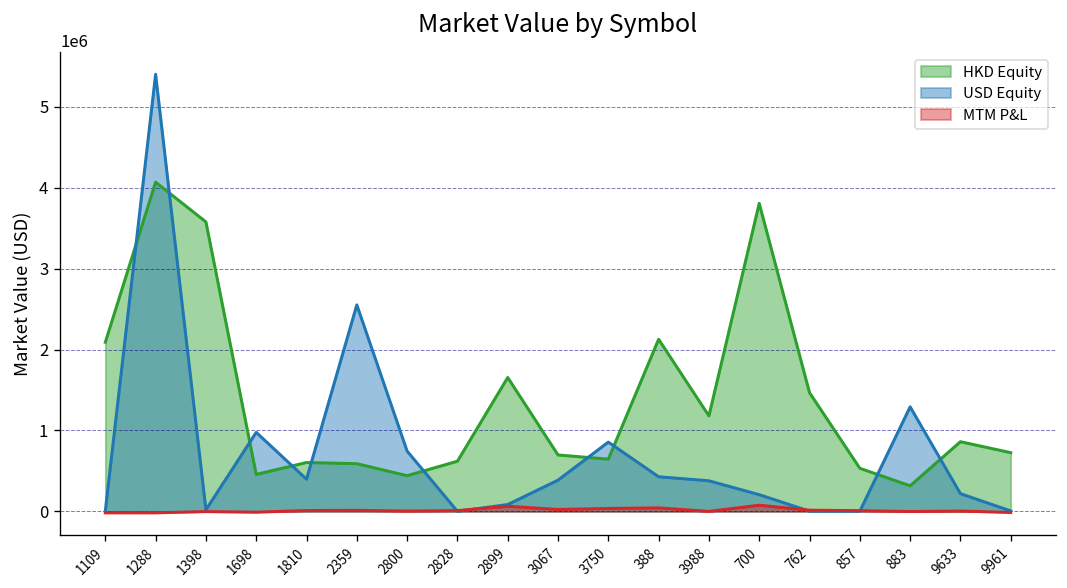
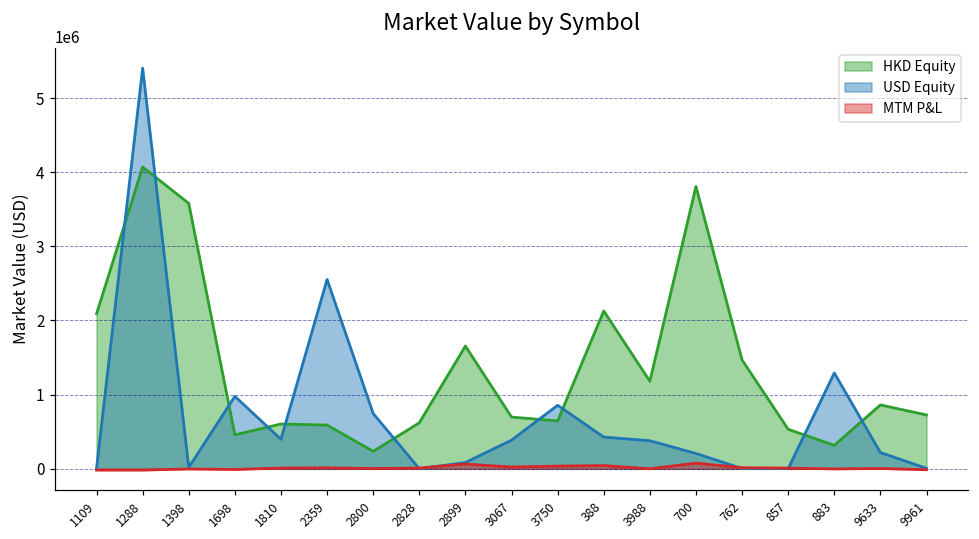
HKD Equity, 2800: 400000 -> 200000
